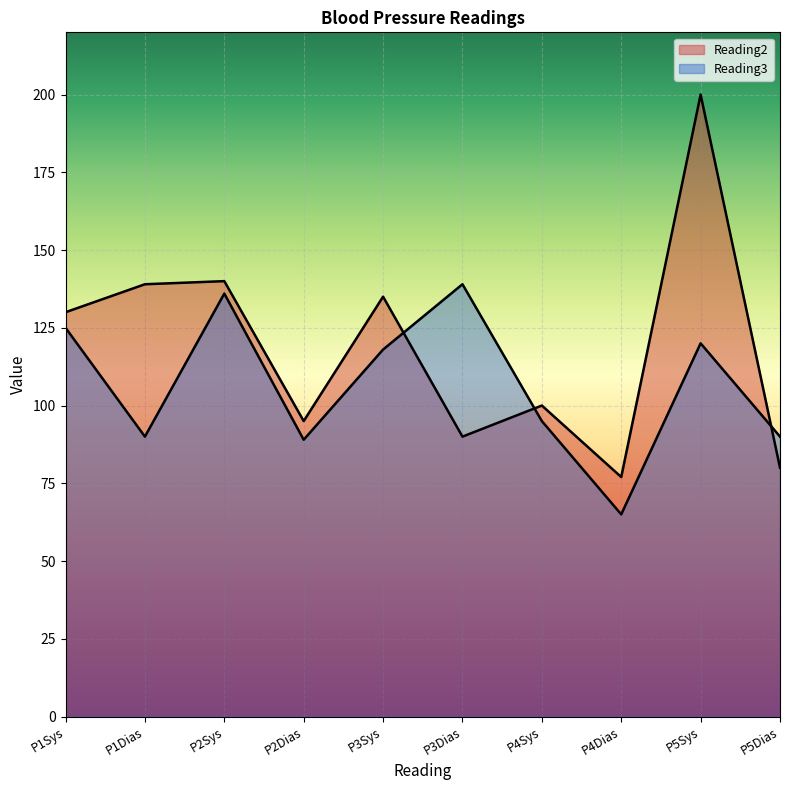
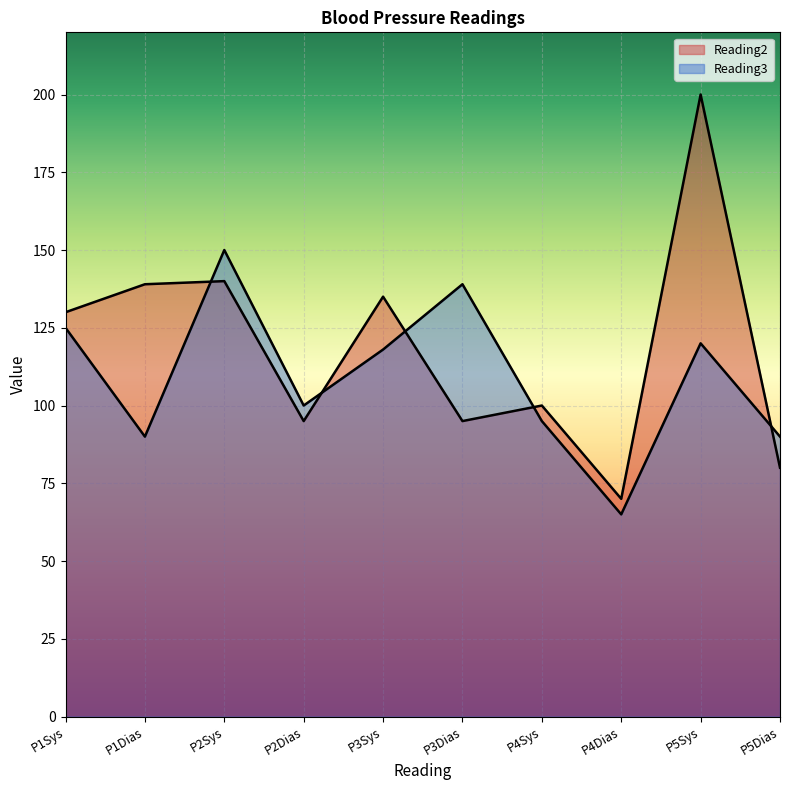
Reading3, P2Sys: 136 -> 150
Reading3, P2Dias: 89 -> 100
Reading2, P3Dias: 90 -> 95
Reading2, P4Dias: 77 -> 70
